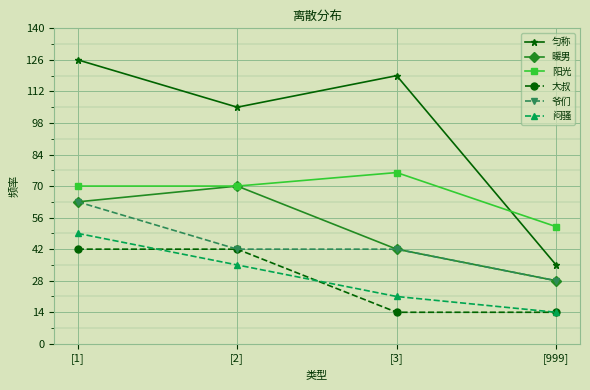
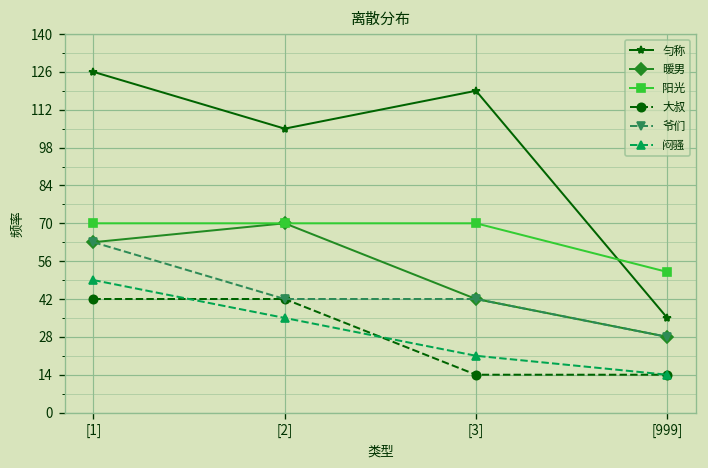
阳光, [3]: 76 -> 70
